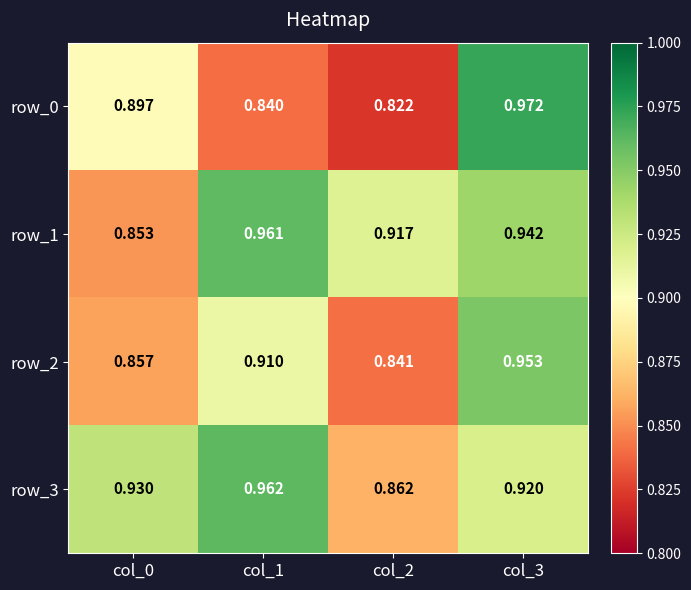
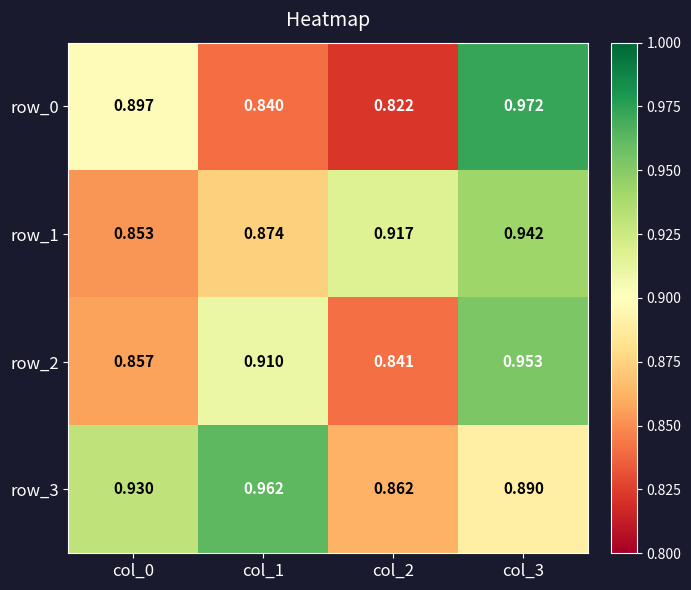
row_1, col_1: 0.961 -> 0.874
row_3, col_3: 0.920 -> 0.890
